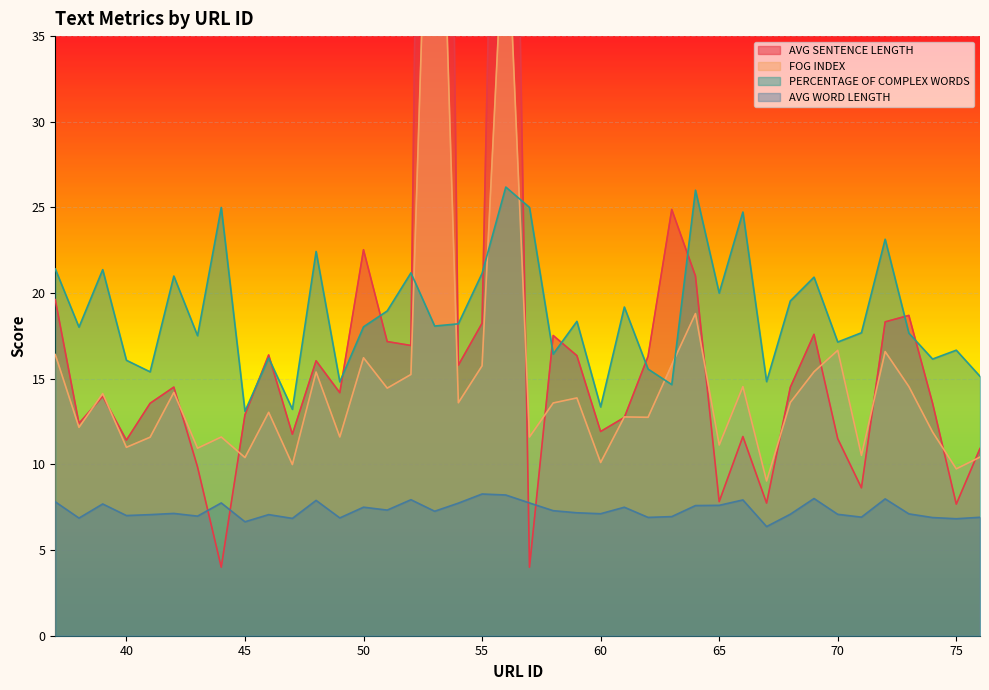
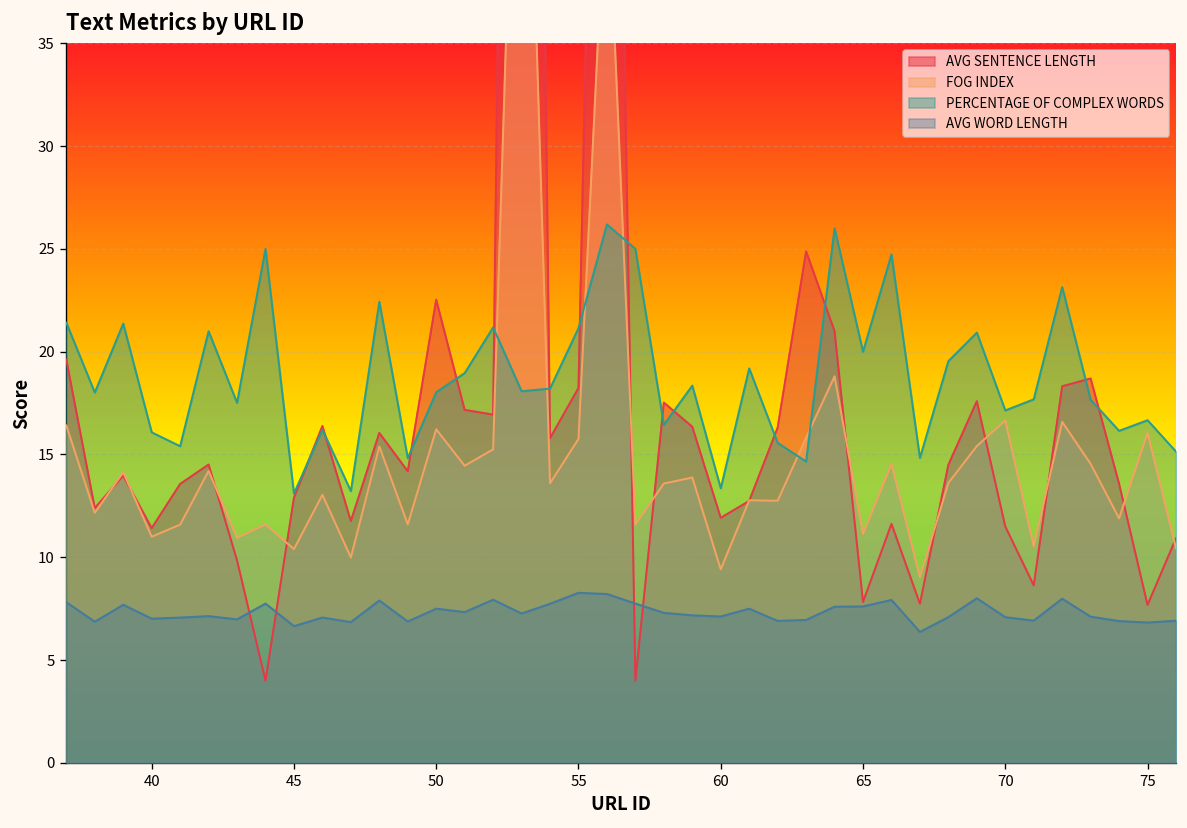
FOG INDEX, 60: 10.1 -> 9.4
FOG INDEX, 75: 9.7 -> 16.1
